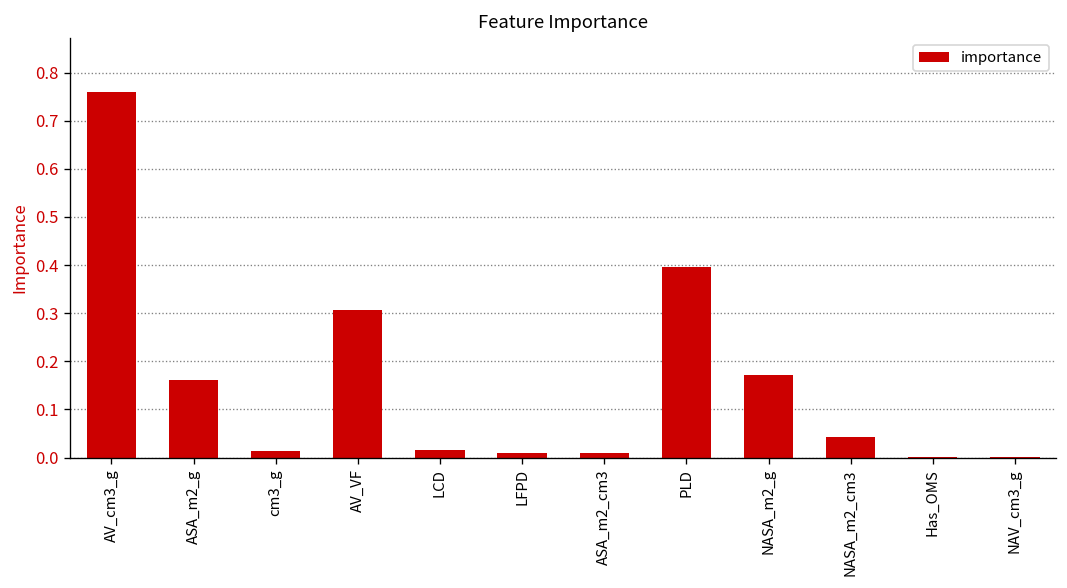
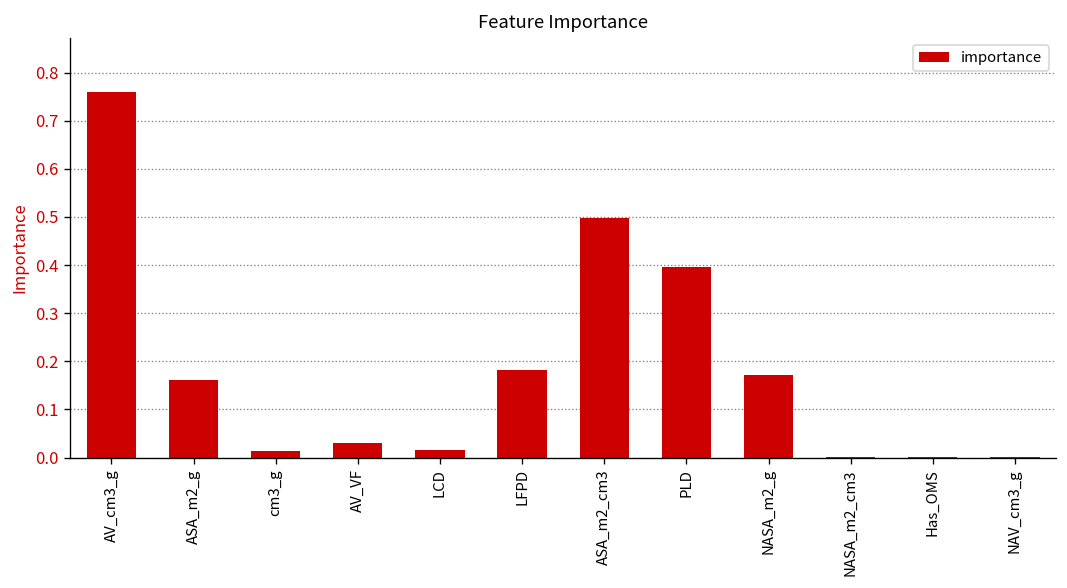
AV_VF: 0.31 -> 0.03
LFPD: 0.01 -> 0.18
ASA_m2_cm3: 0.01 -> 0.50
NASA_m2_cm3: 0.04 -> 0.00
